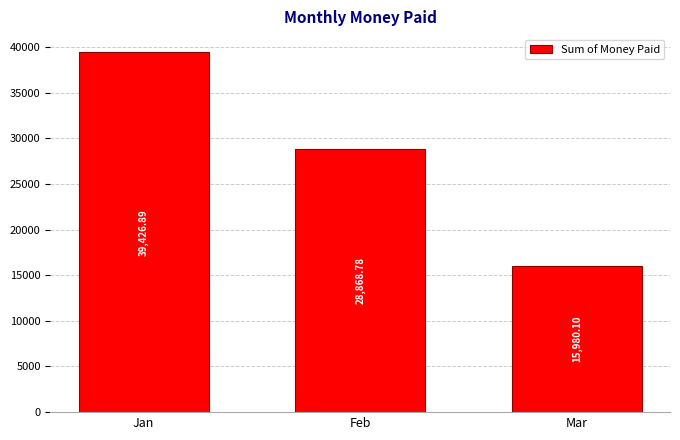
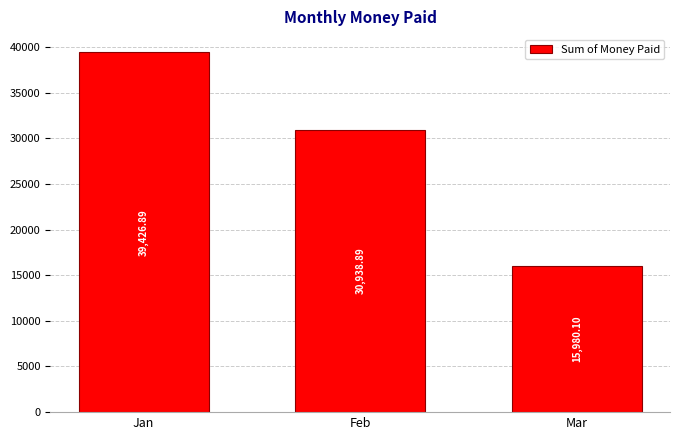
Feb: 28,868.78 -> 30,938.89
